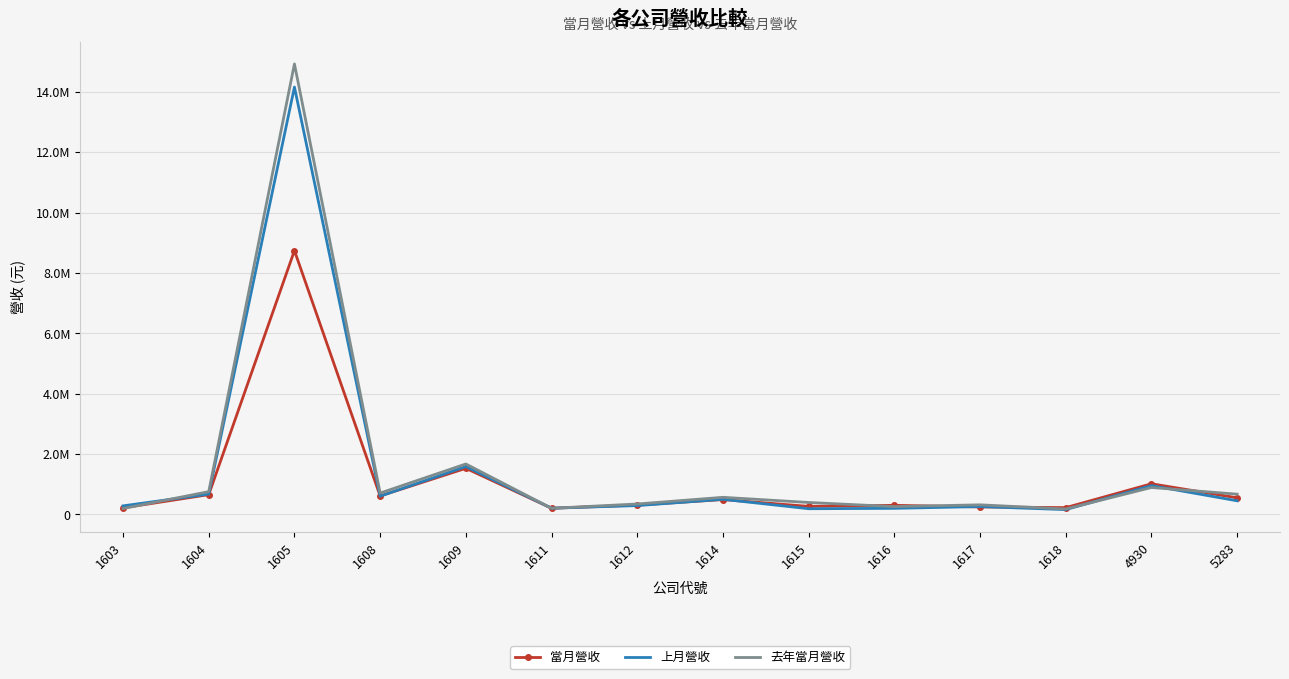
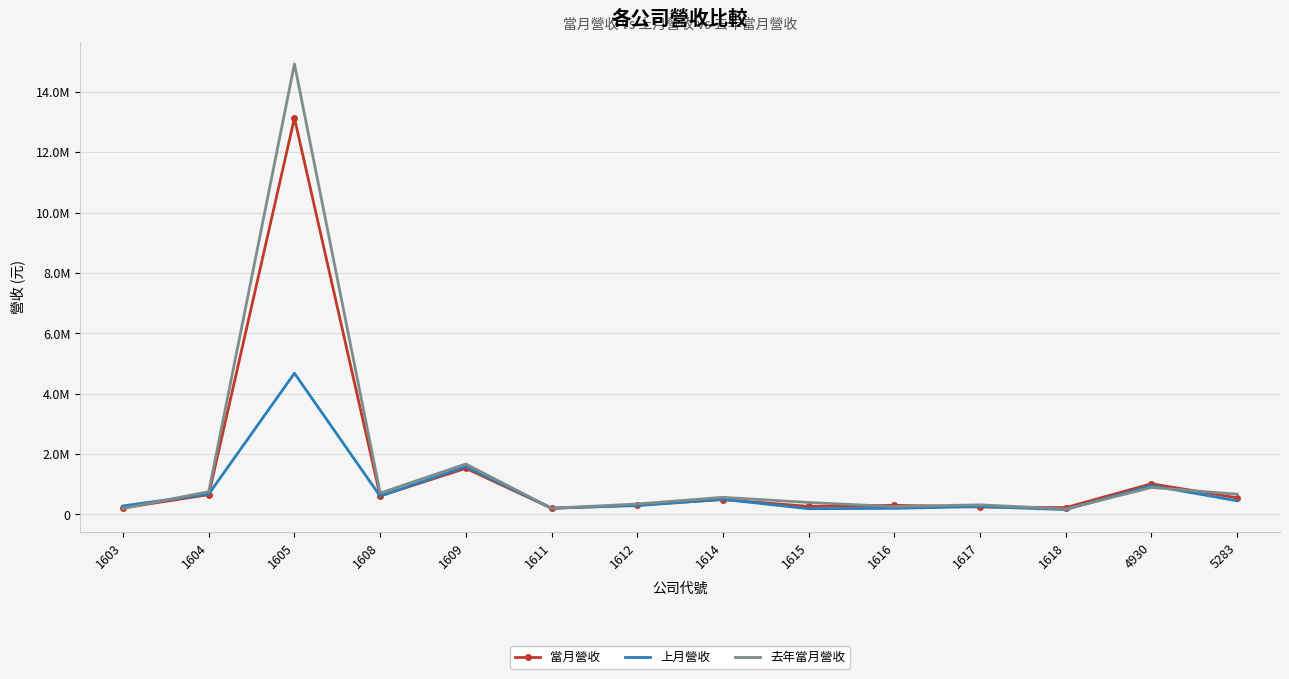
當月營收, 1605: 8700000 -> 13100000
上月營收, 1605: 14200000 -> 4700000
